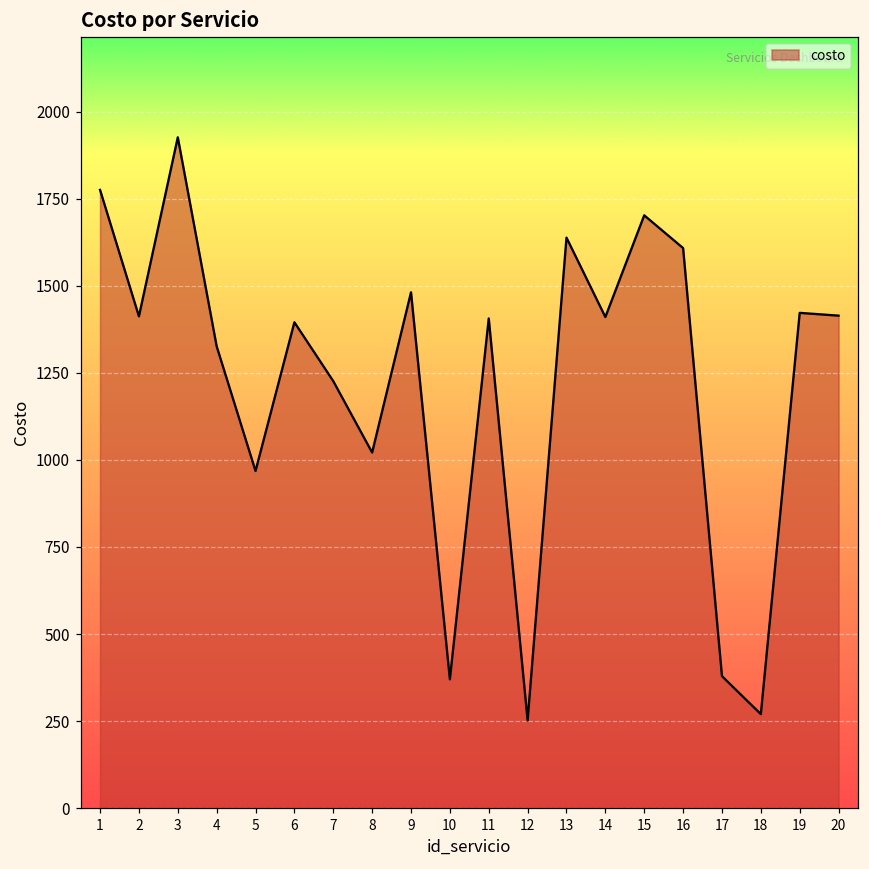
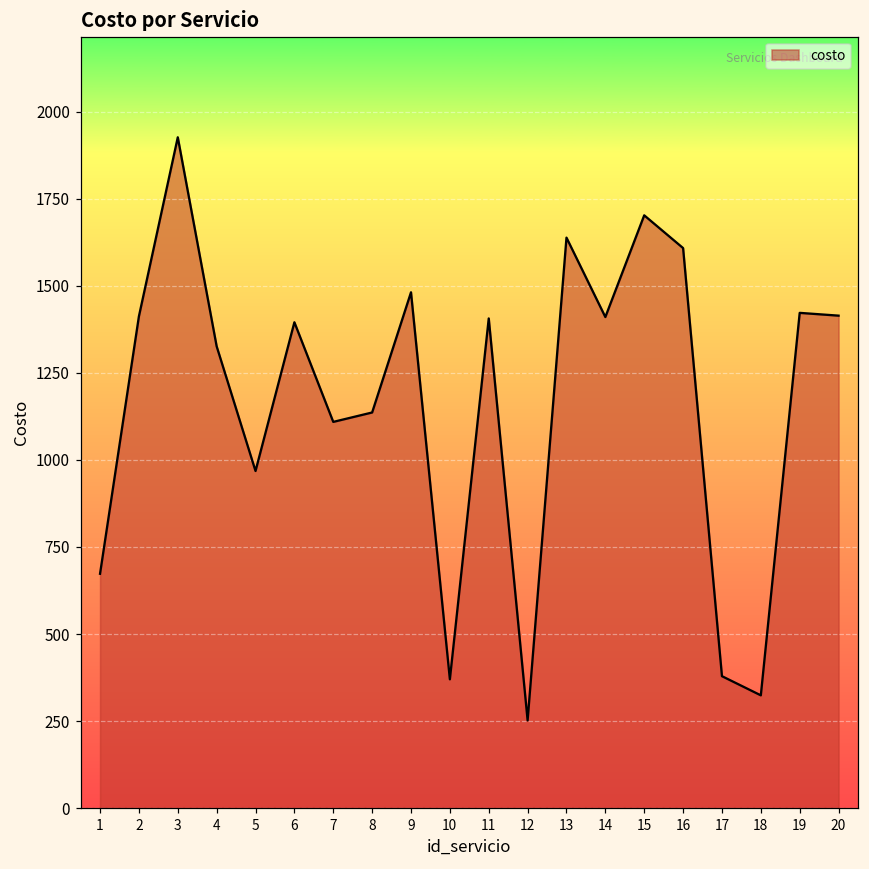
1: 1780 -> 670
7: 1230 -> 1110
8: 1020 -> 1140
18: 270 -> 320
